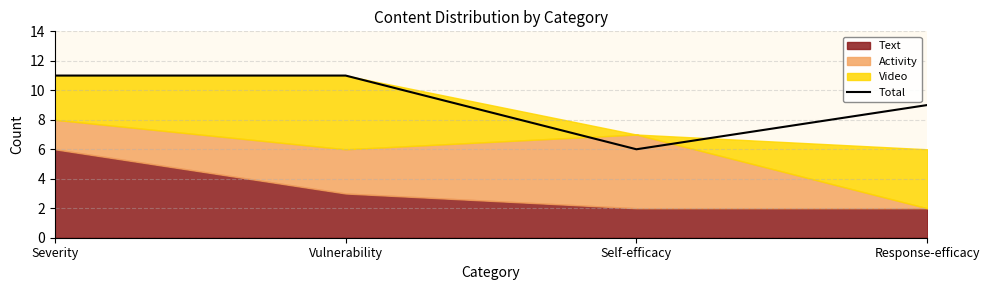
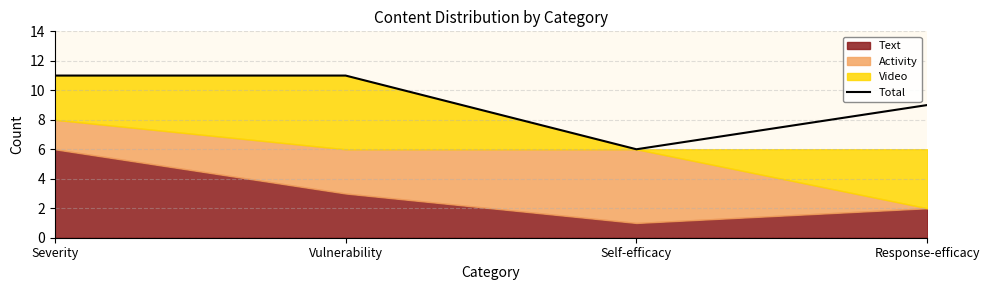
Text, Self-efficacy: 2 -> 1
